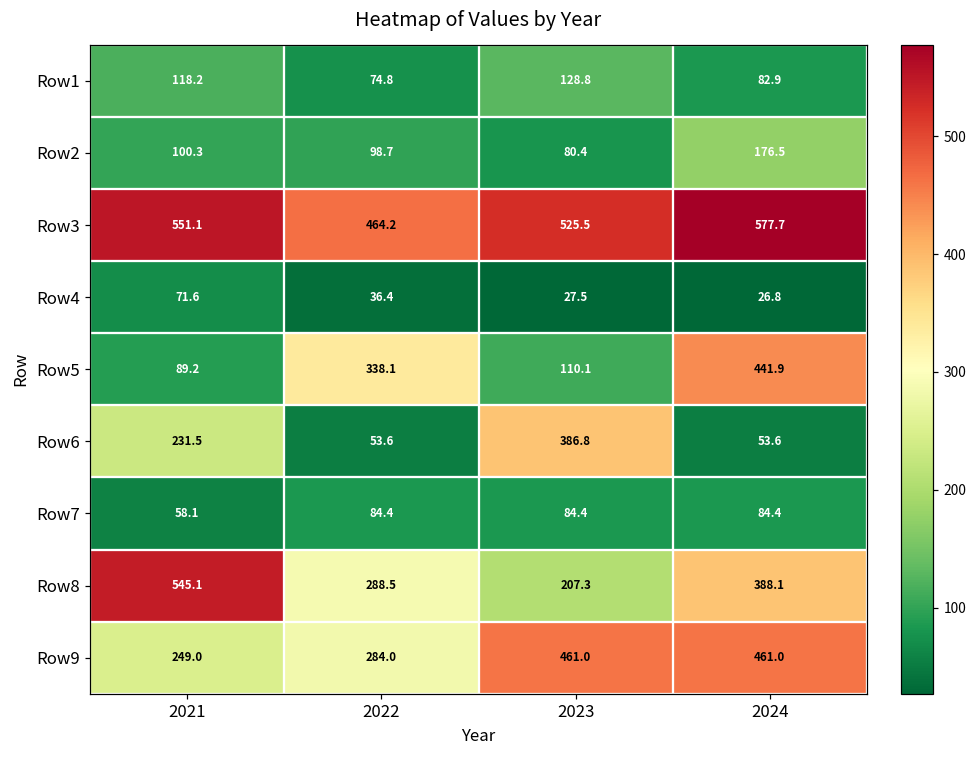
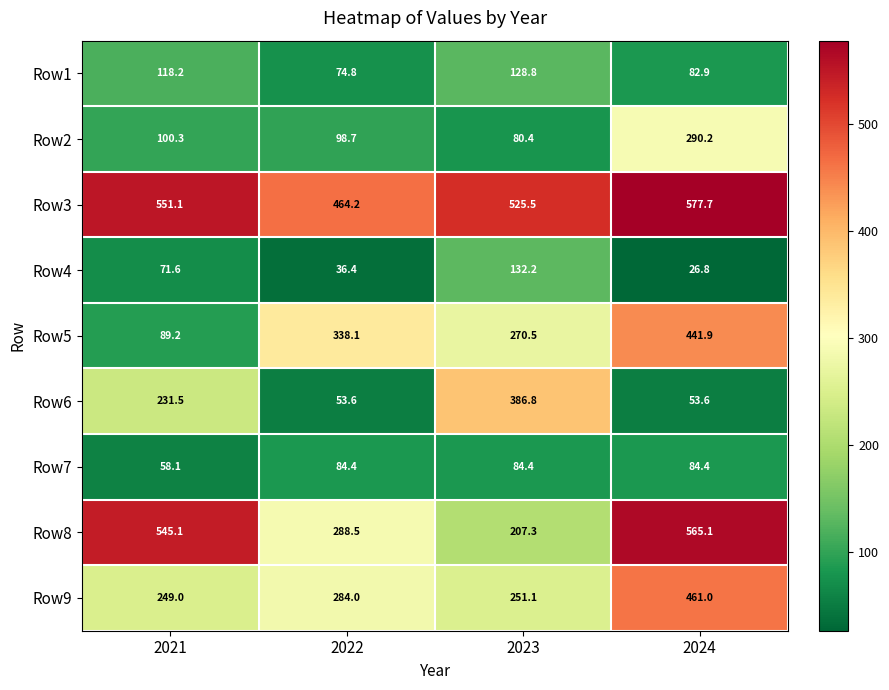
Row2, 2024: 176.5 -> 290.2
Row4, 2023: 27.5 -> 132.2
Row5, 2023: 110.1 -> 270.5
Row8, 2024: 388.1 -> 565.1
Row9, 2023: 461.0 -> 251.1
